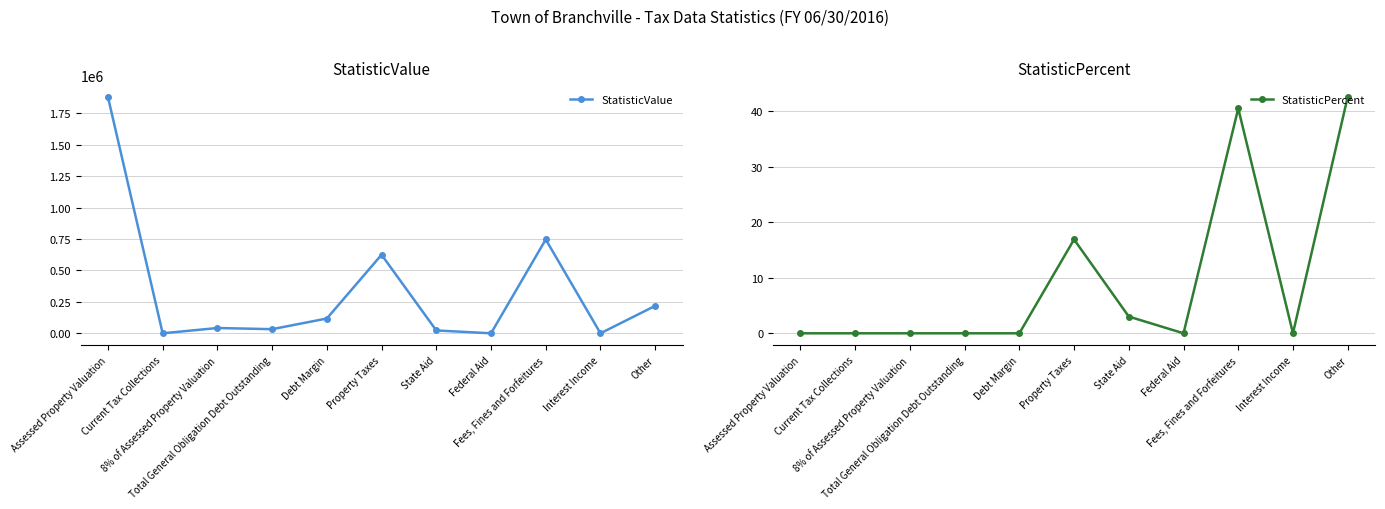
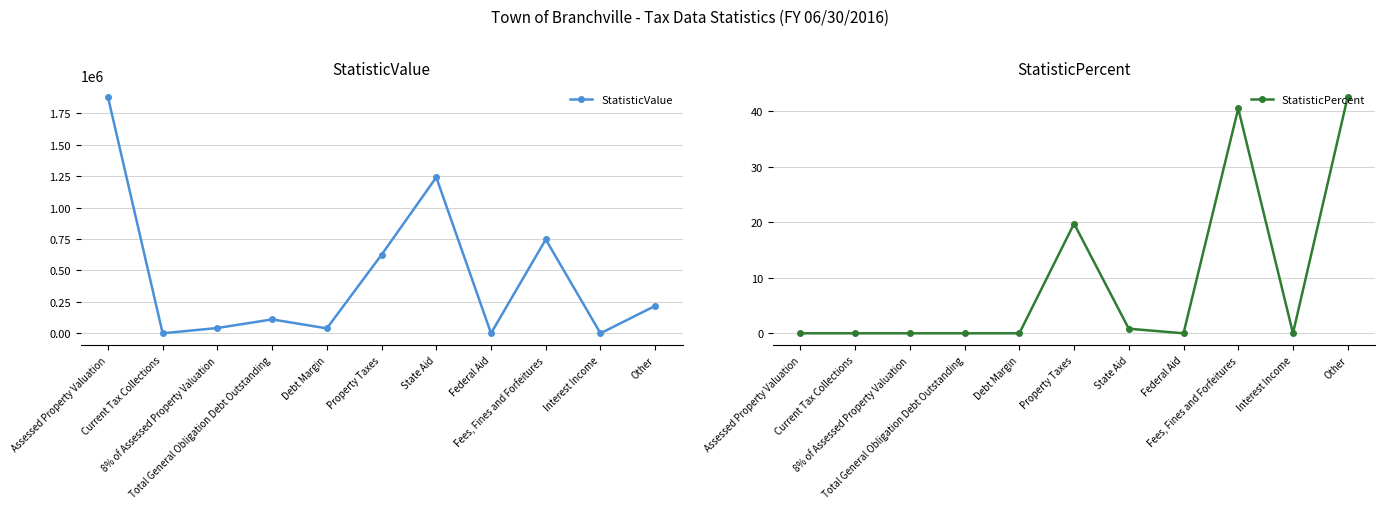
StatisticValue, Total General Obligation Debt Outstanding: 30000 -> 110000
StatisticValue, Debt Margin: 120000 -> 40000
StatisticValue, State Aid: 20000 -> 1240000
StatisticPercent, Property Taxes: 17 -> 20
StatisticPercent, State Aid: 3 -> 1
